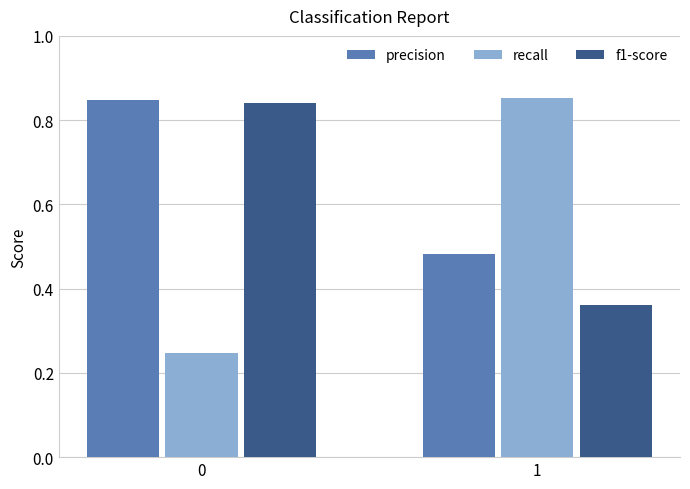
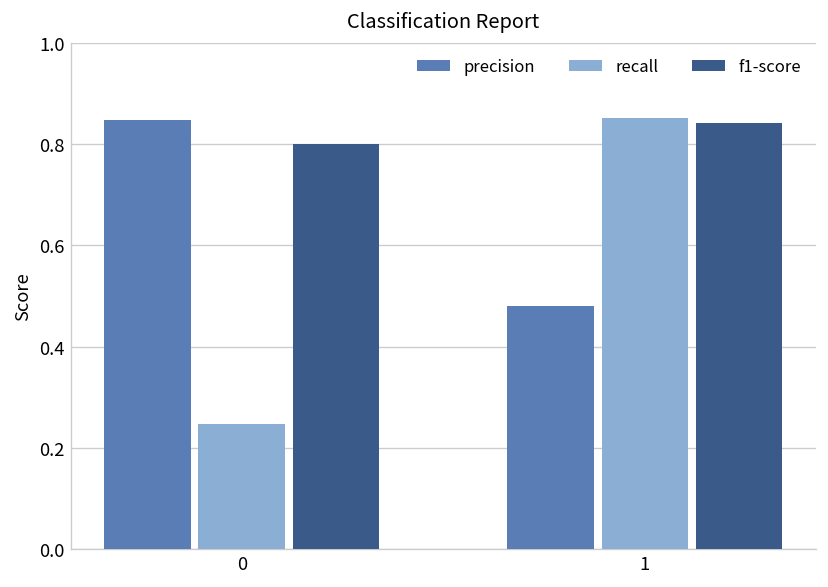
f1-score, 0: 0.84 -> 0.80
f1-score, 1: 0.36 -> 0.84
